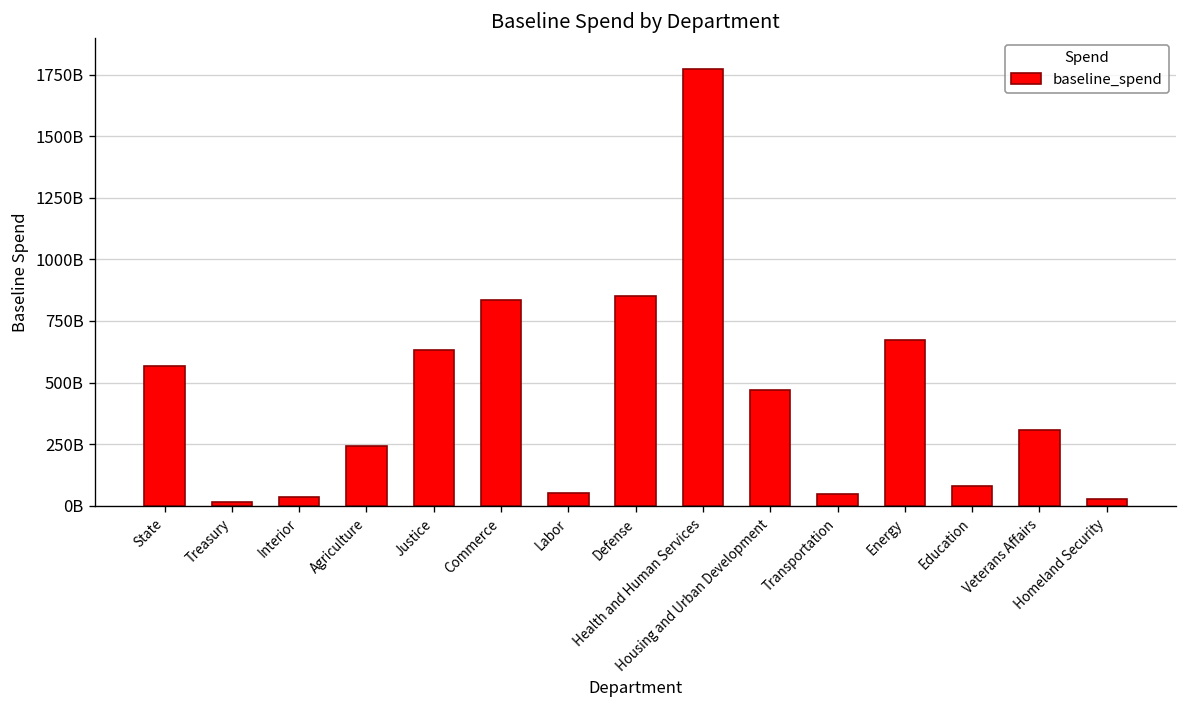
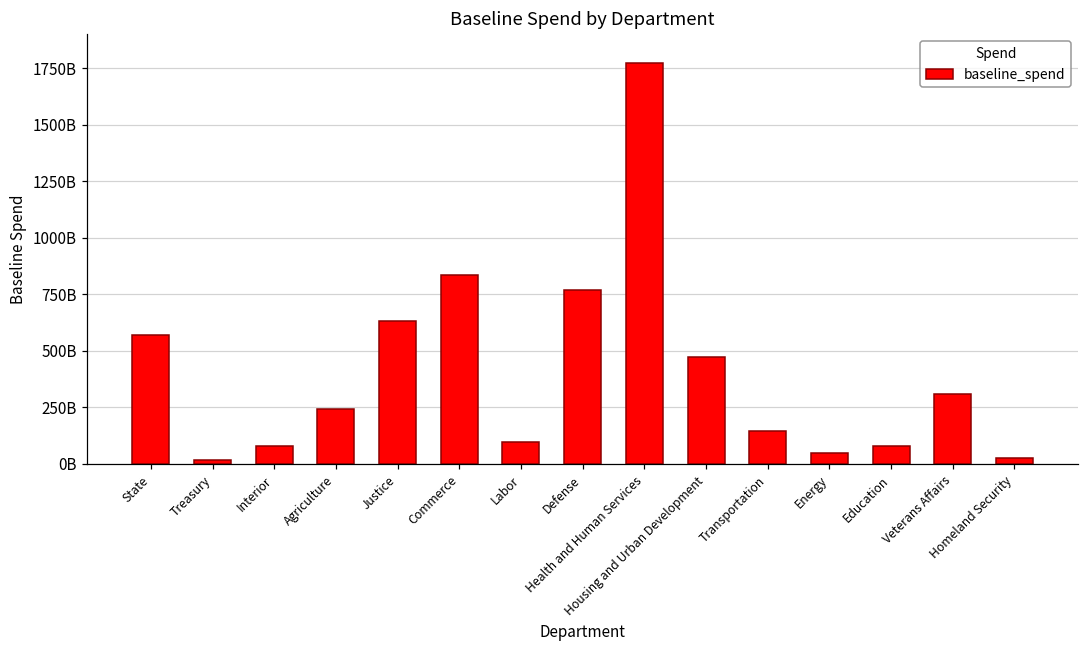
Interior: 40000000000 -> 80000000000
Labor: 50000000000 -> 100000000000
Defense: 850000000000 -> 770000000000
Transportation: 50000000000 -> 150000000000
Energy: 670000000000 -> 50000000000
